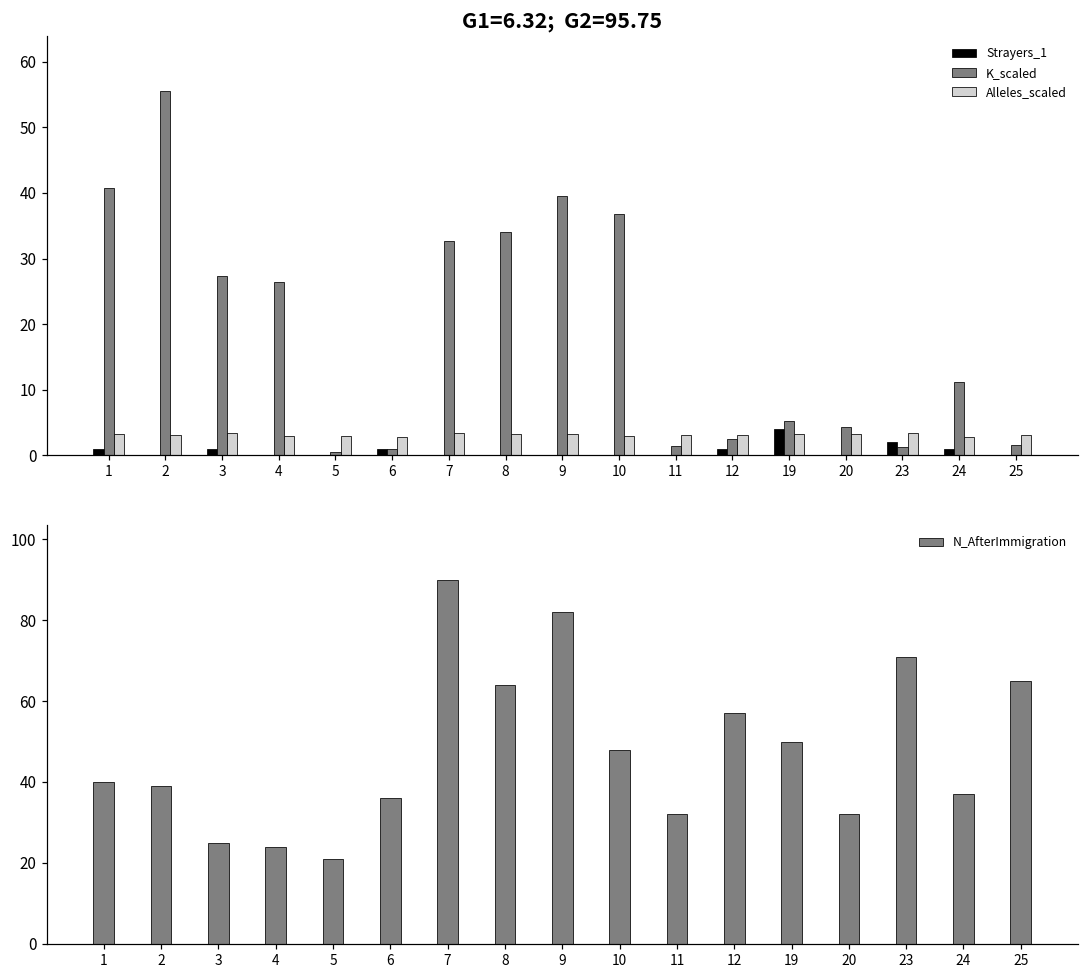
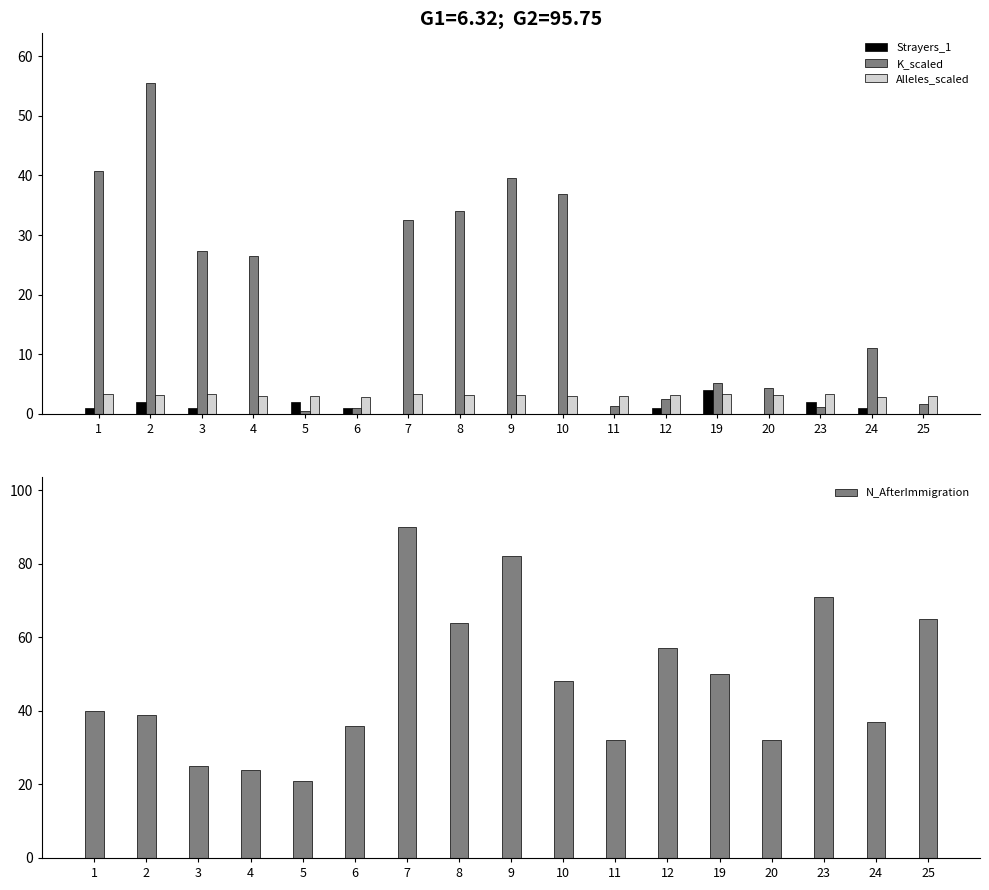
G1=6.32; G2=95.75, Strayers_1, 2: 0 -> 2
G1=6.32; G2=95.75, Strayers_1, 5: 0 -> 2
